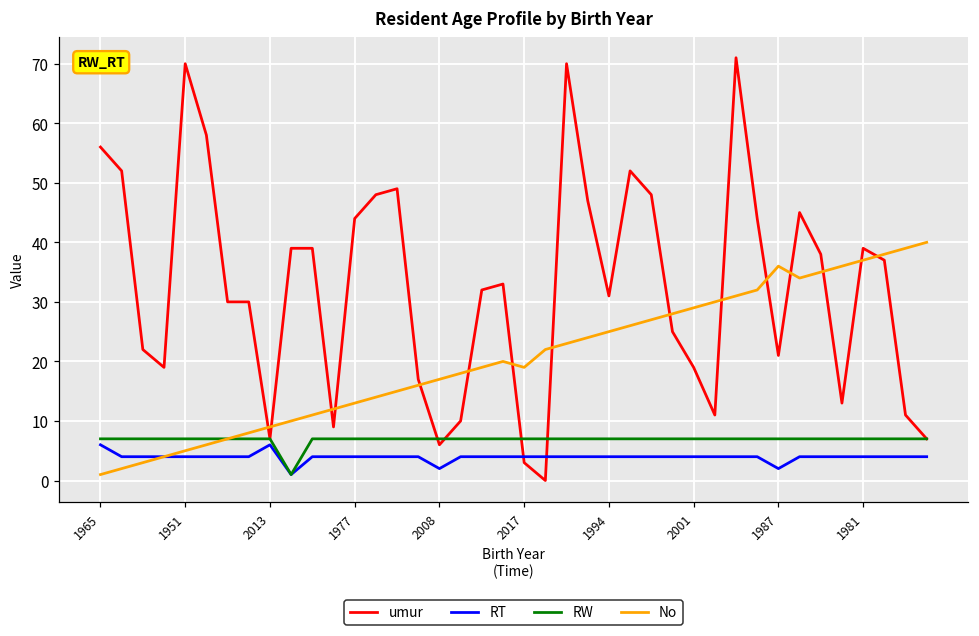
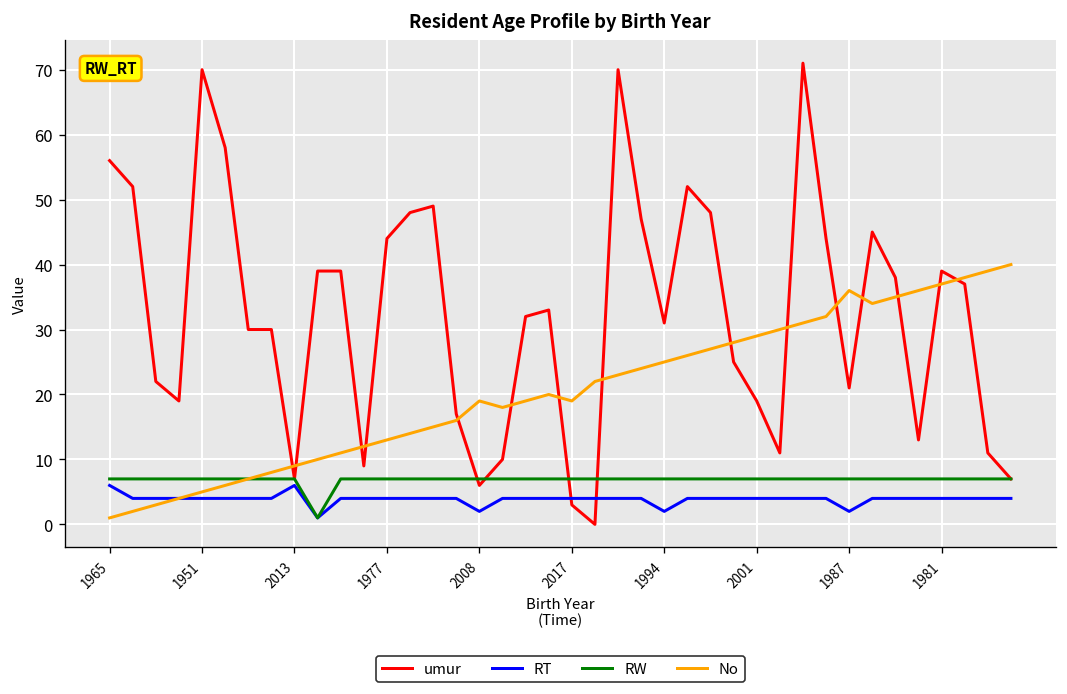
No, 2008: 17 -> 19
RT, 1994: 4 -> 2
